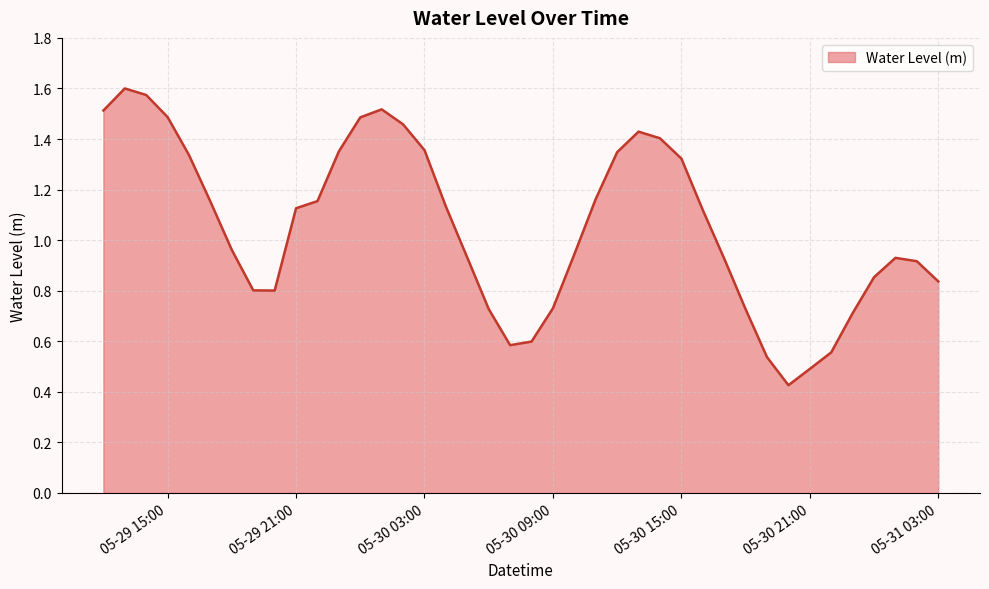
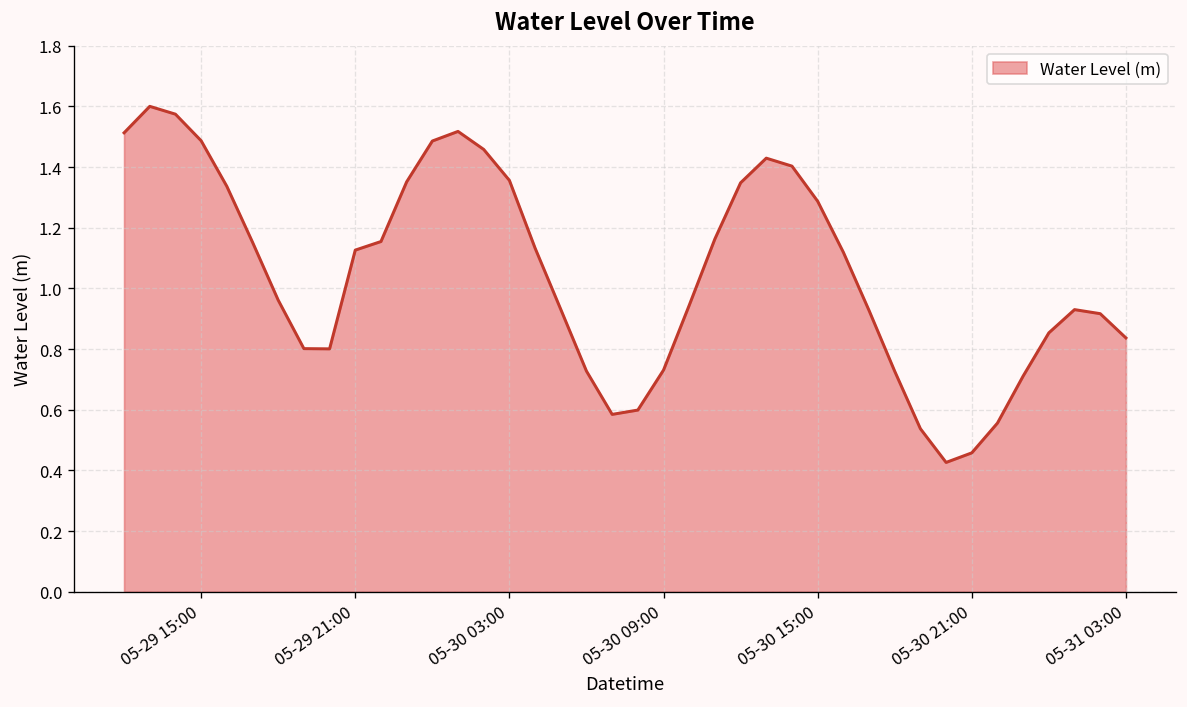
05-30 15:00: 1.32 -> 1.29
05-30 21:00: 0.49 -> 0.46
